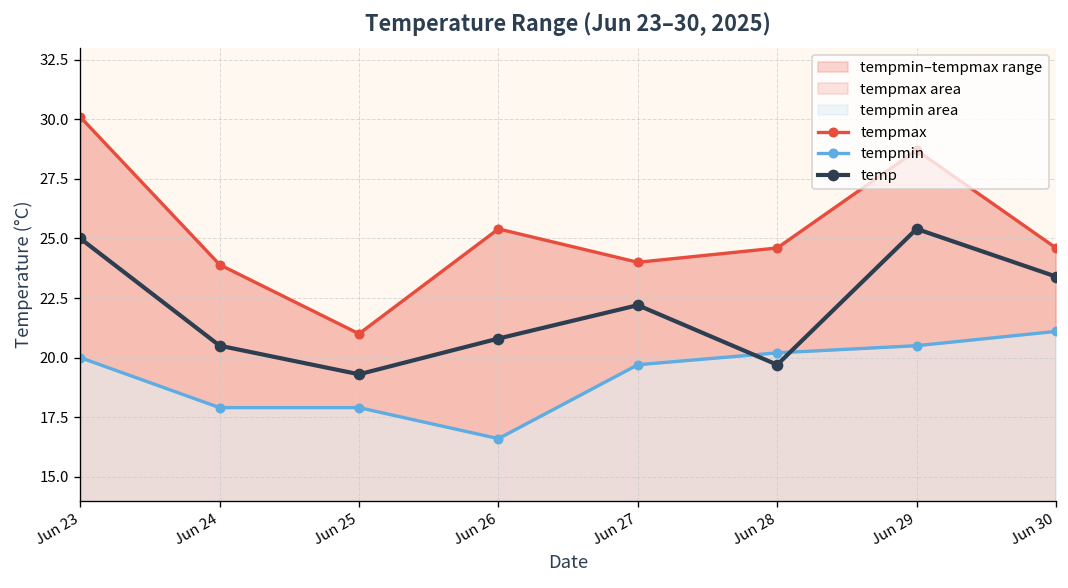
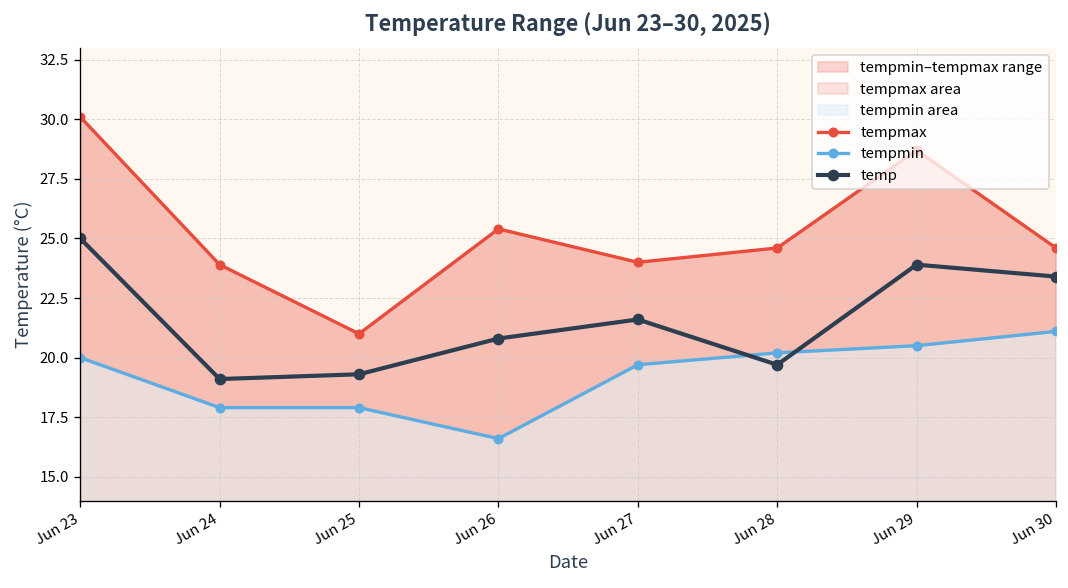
temp, Jun 24: 20.5 -> 19.1
temp, Jun 27: 22.2 -> 21.6
temp, Jun 29: 25.4 -> 23.9
